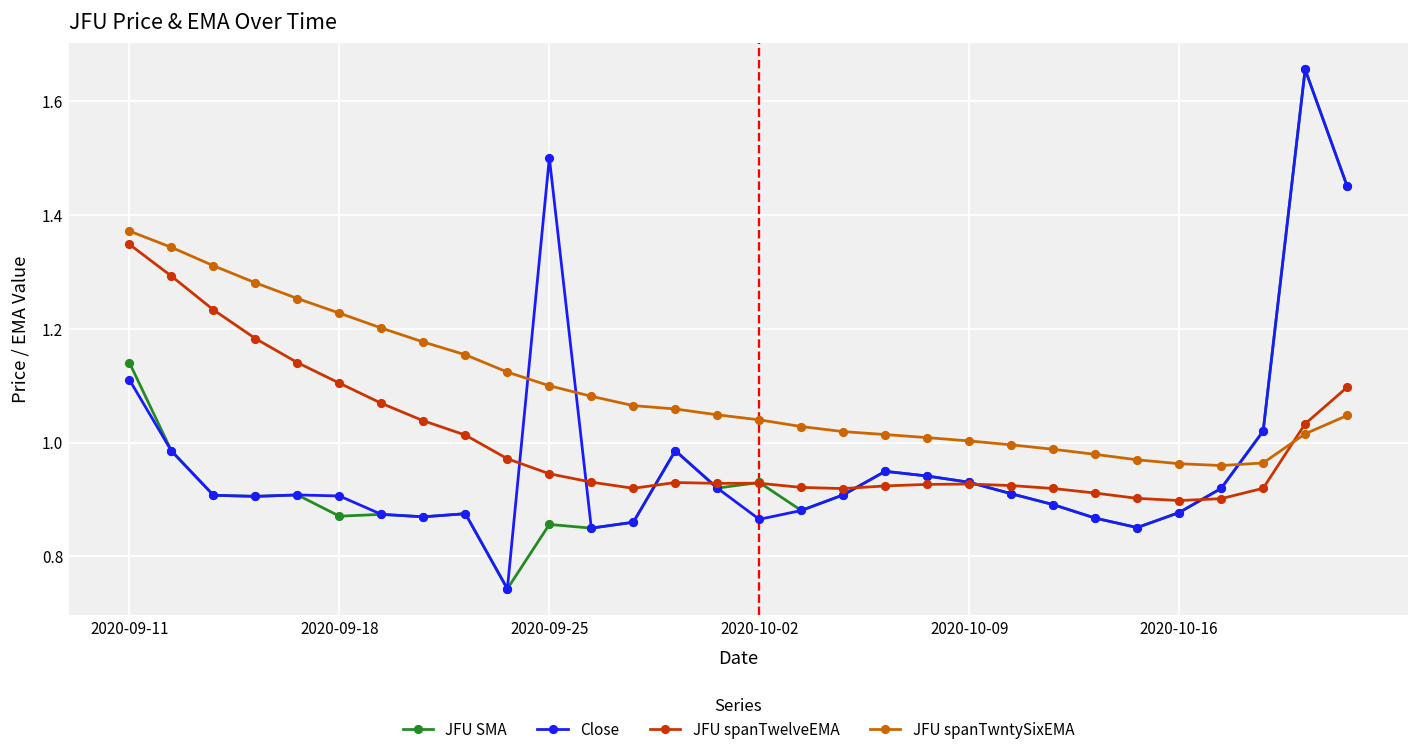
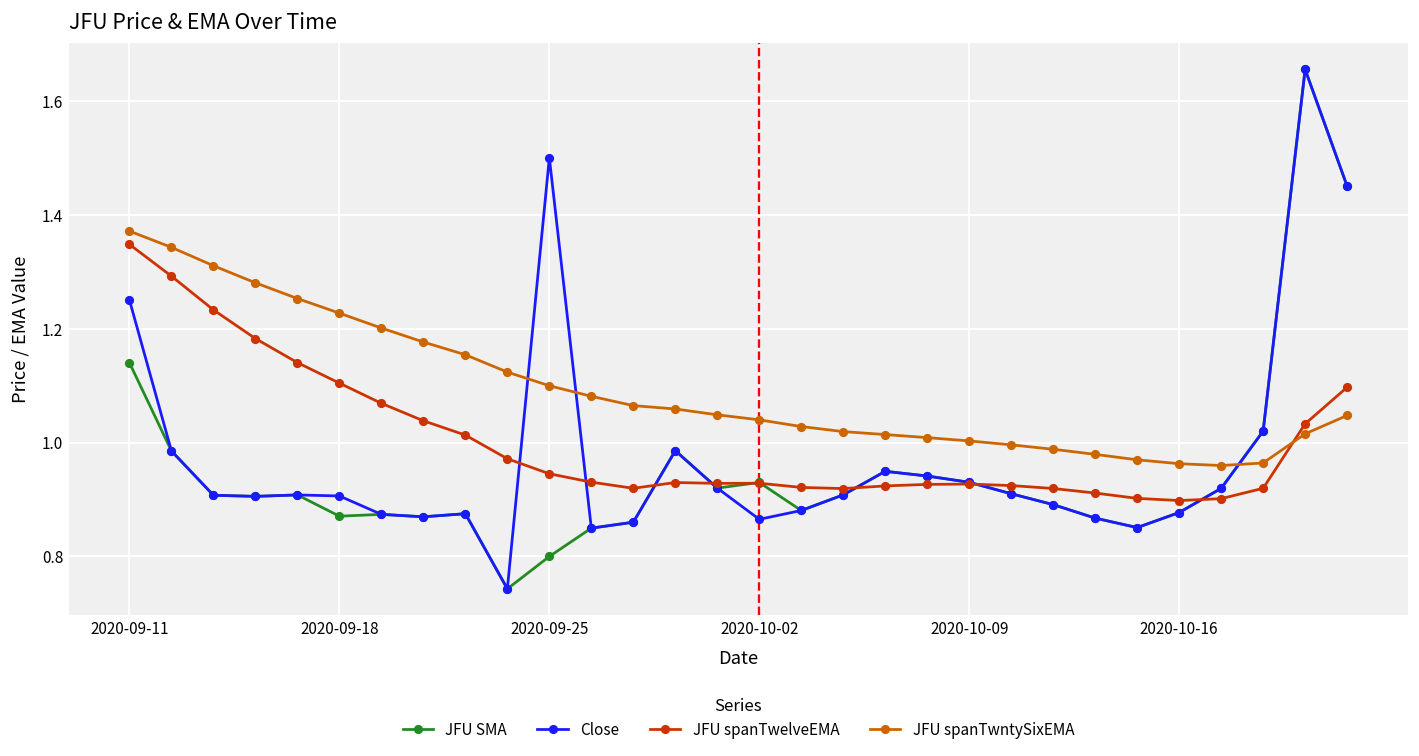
Close, 2020-09-11: 1.11 -> 1.25
JFU SMA, 2020-09-25: 0.86 -> 0.80
